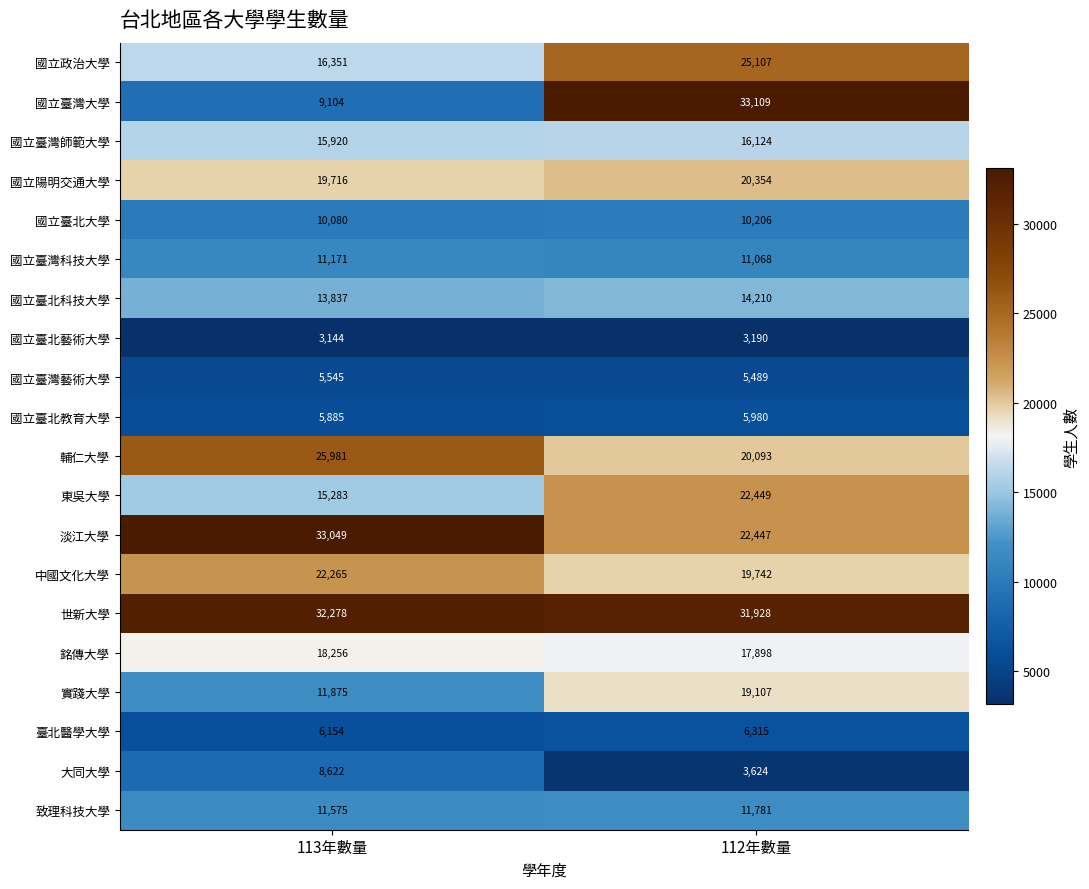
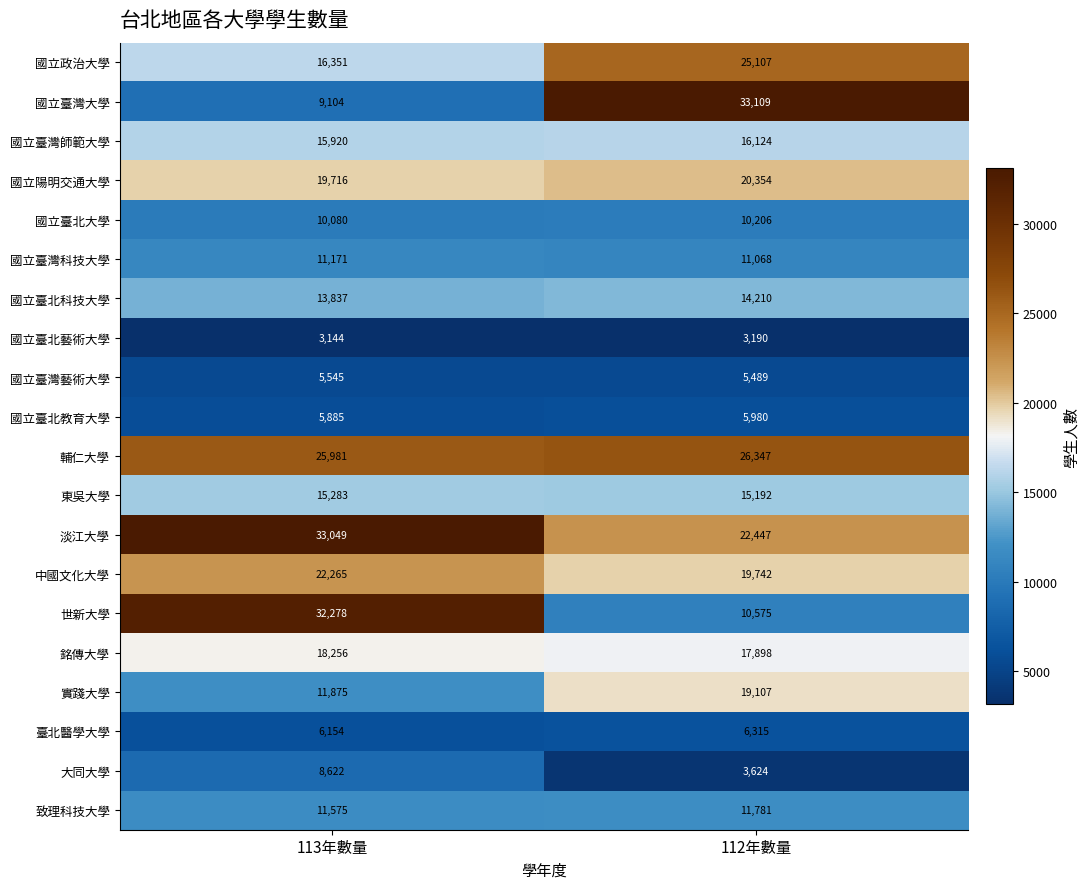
輔仁大學, 112年數量: 20,093 -> 26,347
東吳大學, 112年數量: 22,449 -> 15,192
世新大學, 112年數量: 31,928 -> 10,575
